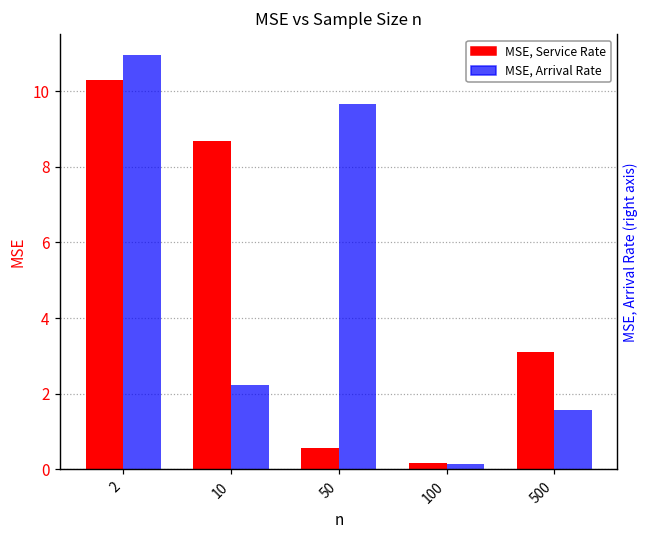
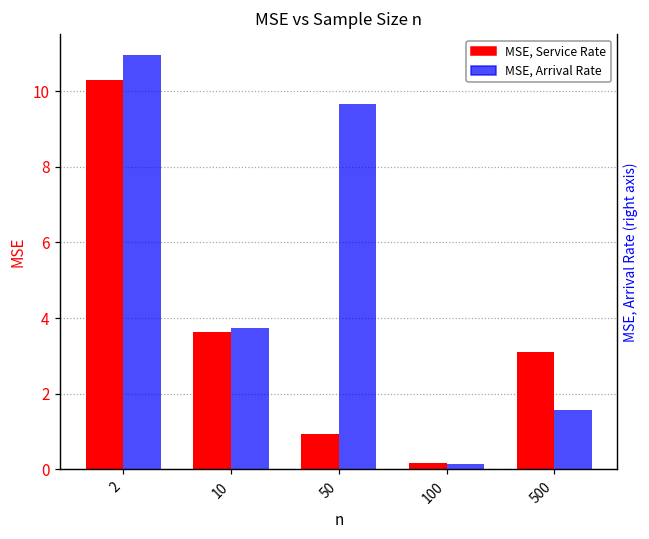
MSE, Service Rate, 10: 8.7 -> 3.6
MSE, Arrival Rate, 10: 2.2 -> 3.7
MSE, Service Rate, 50: 0.6 -> 0.9
